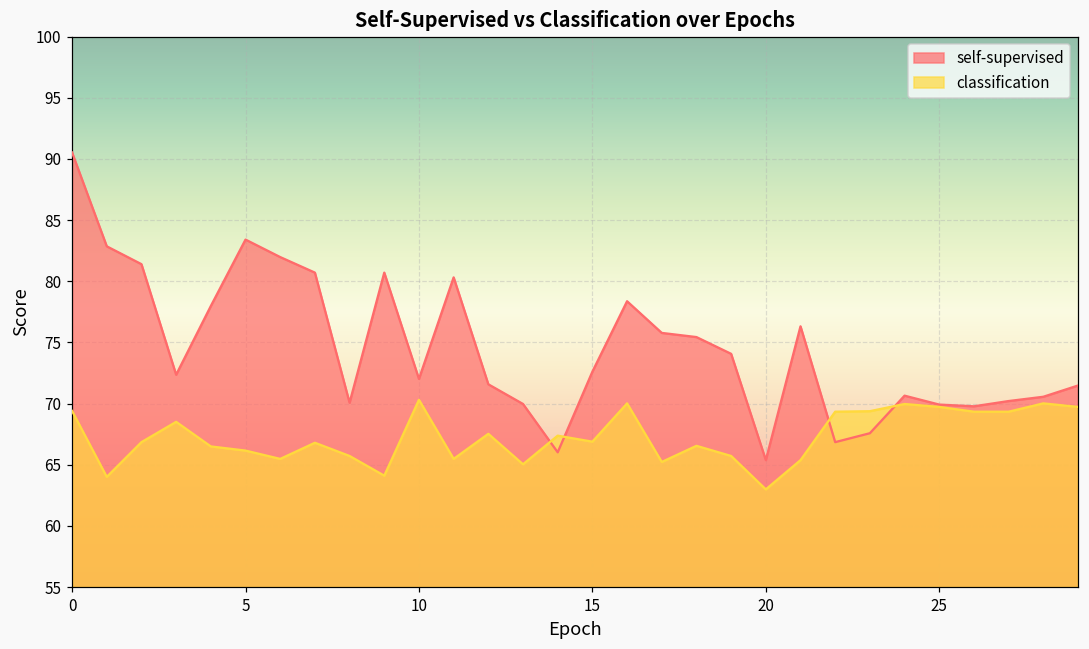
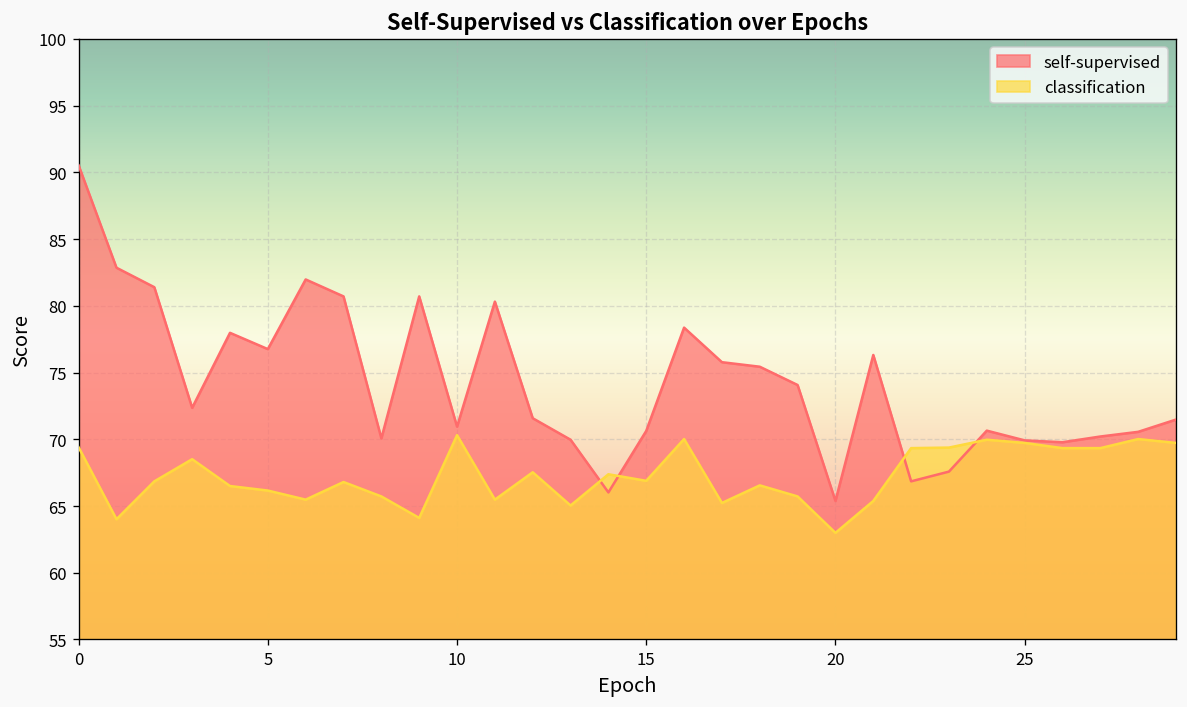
self-supervised, 5: 83.4 -> 76.8
self-supervised, 10: 72.0 -> 71.0
self-supervised, 15: 72.6 -> 70.6
